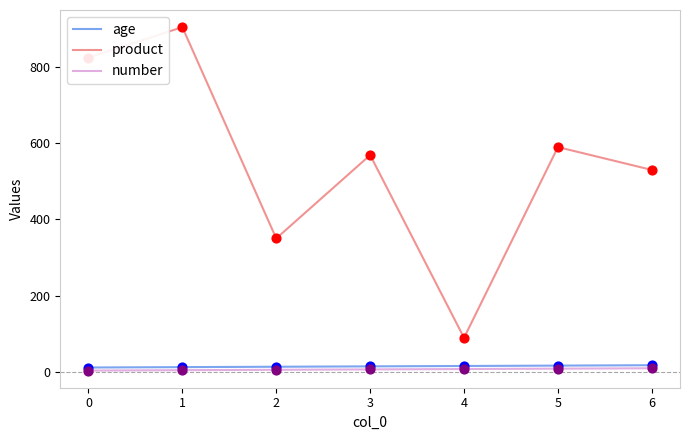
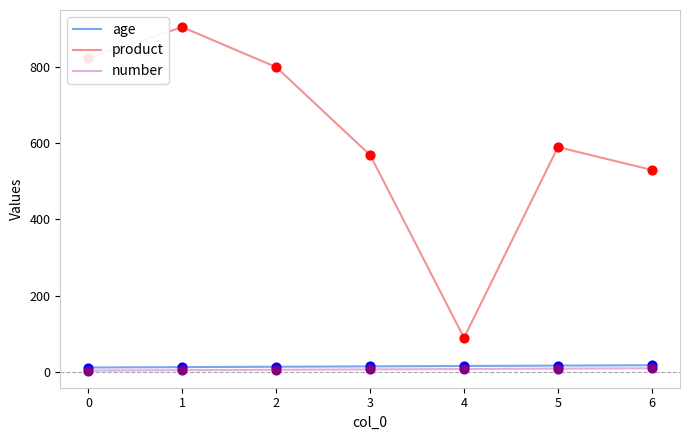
product, 2: 350 -> 800
